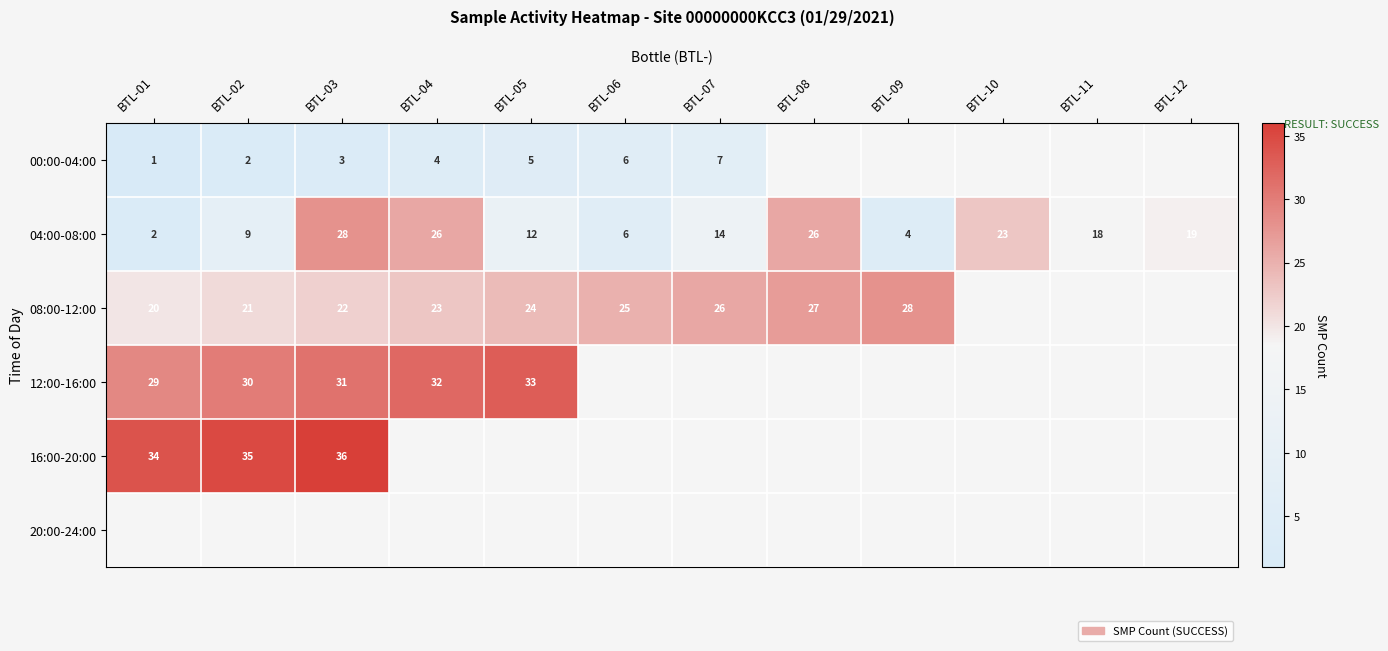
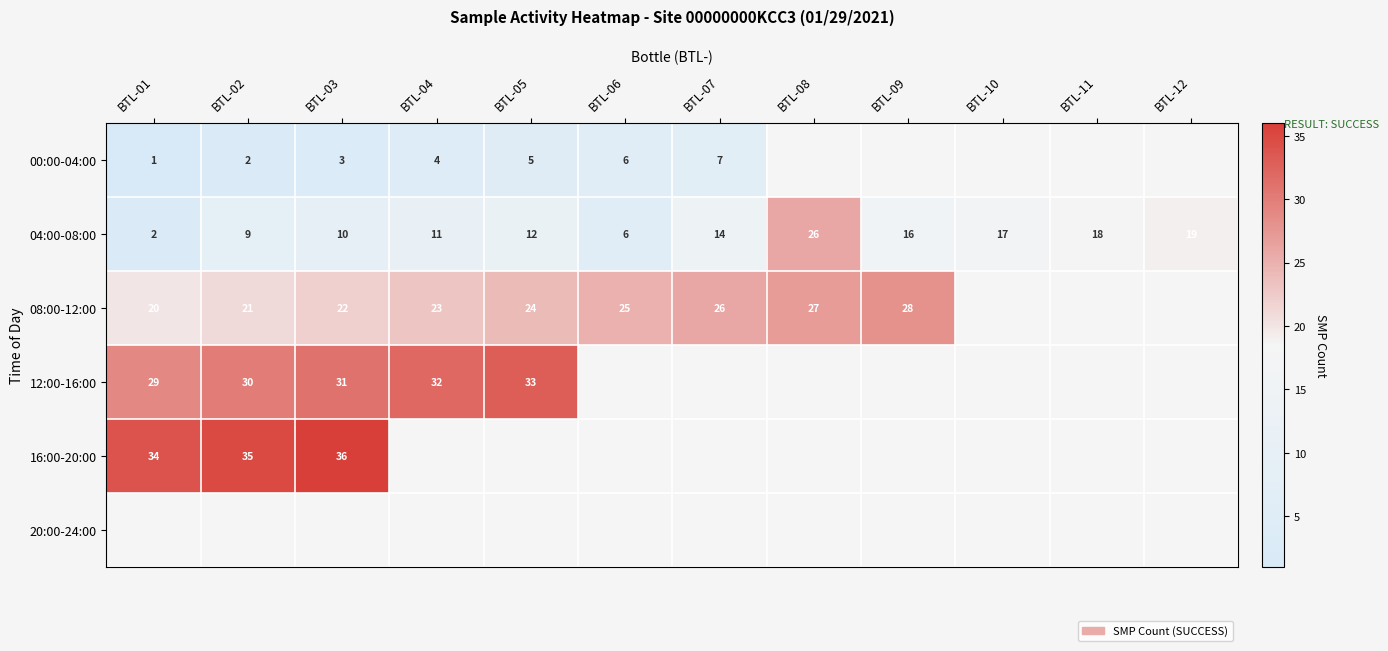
04:00-08:00, BTL-03: 28 -> 10
04:00-08:00, BTL-04: 26 -> 11
04:00-08:00, BTL-09: 4 -> 16
04:00-08:00, BTL-10: 23 -> 17
